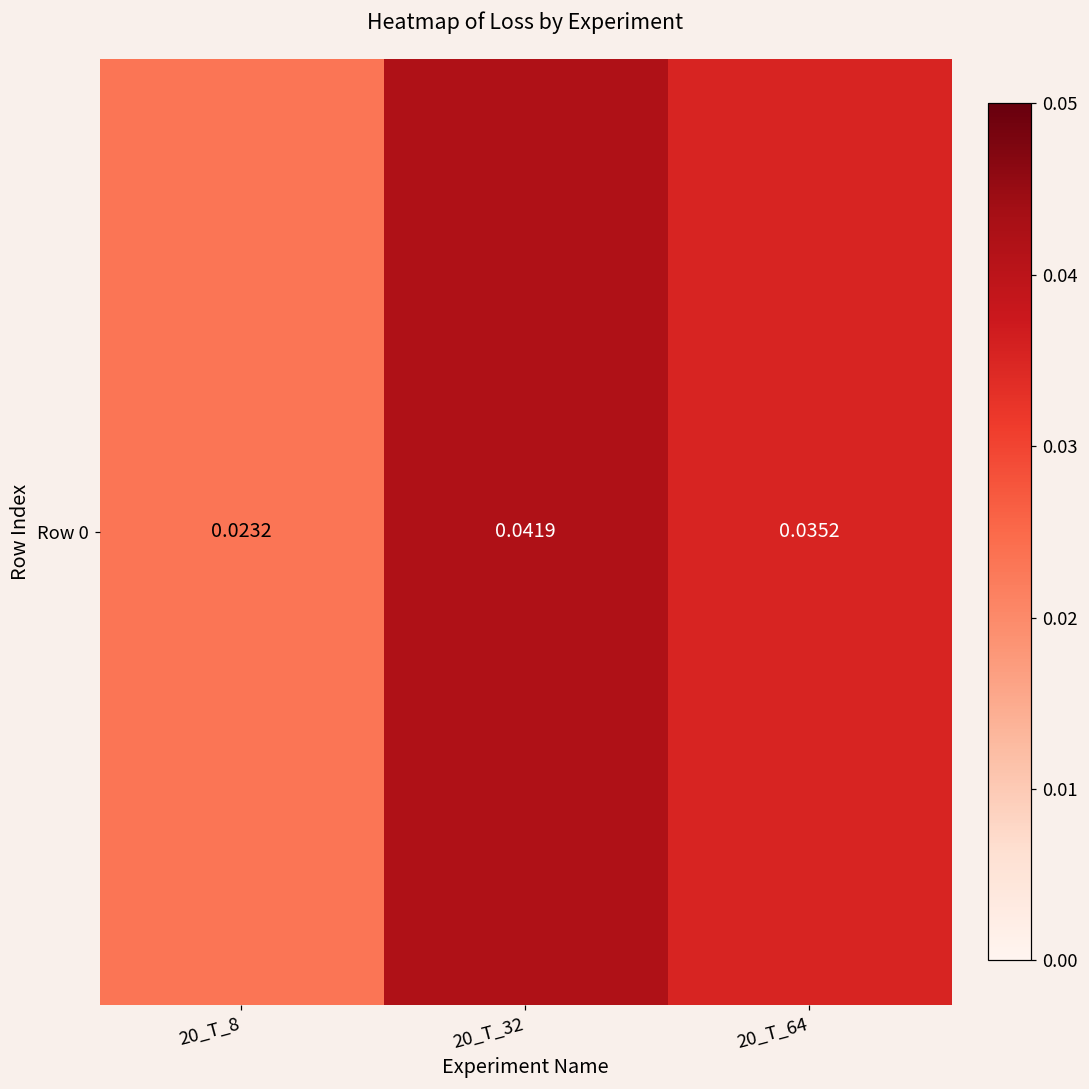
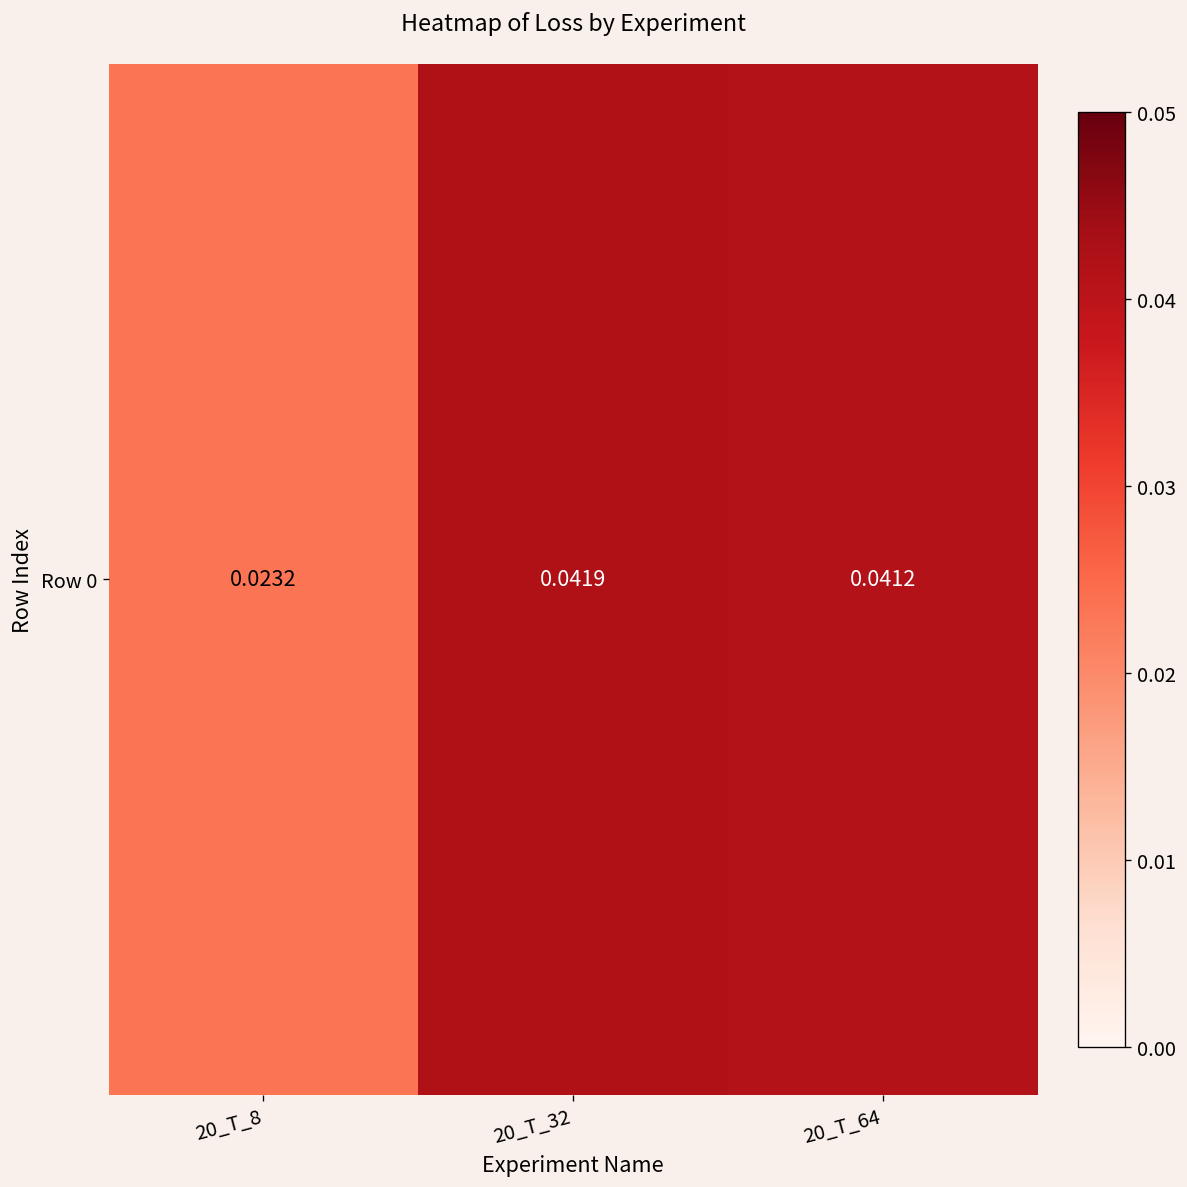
Row 0, 20_T_64: 0.0352 -> 0.0412
